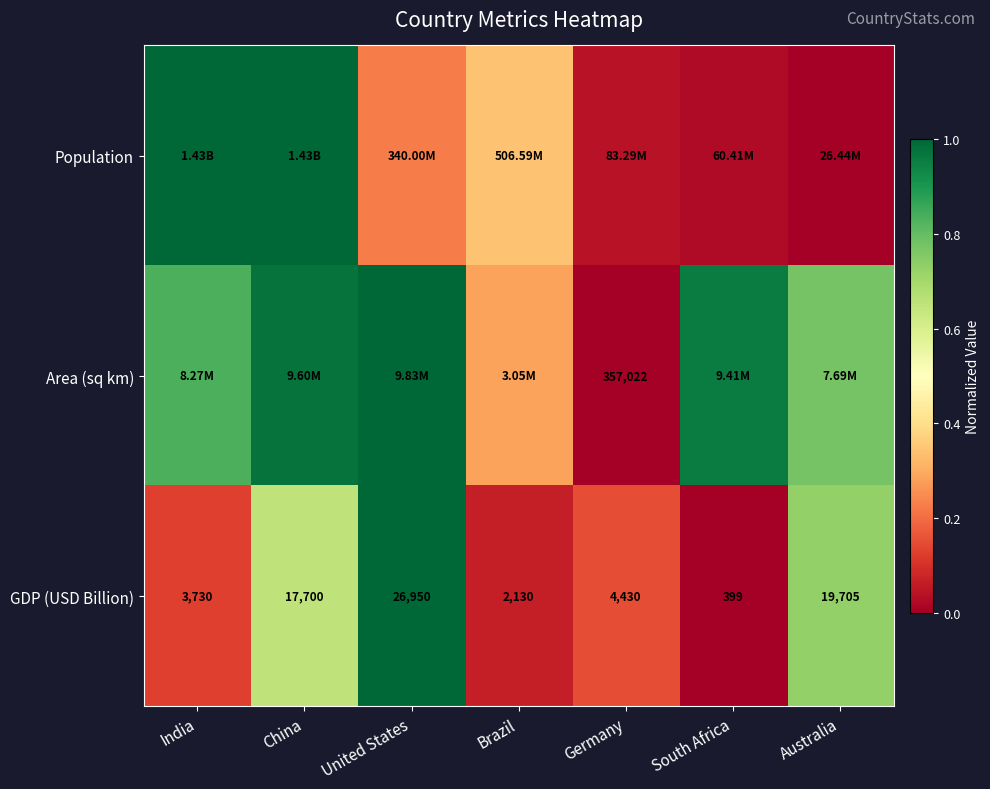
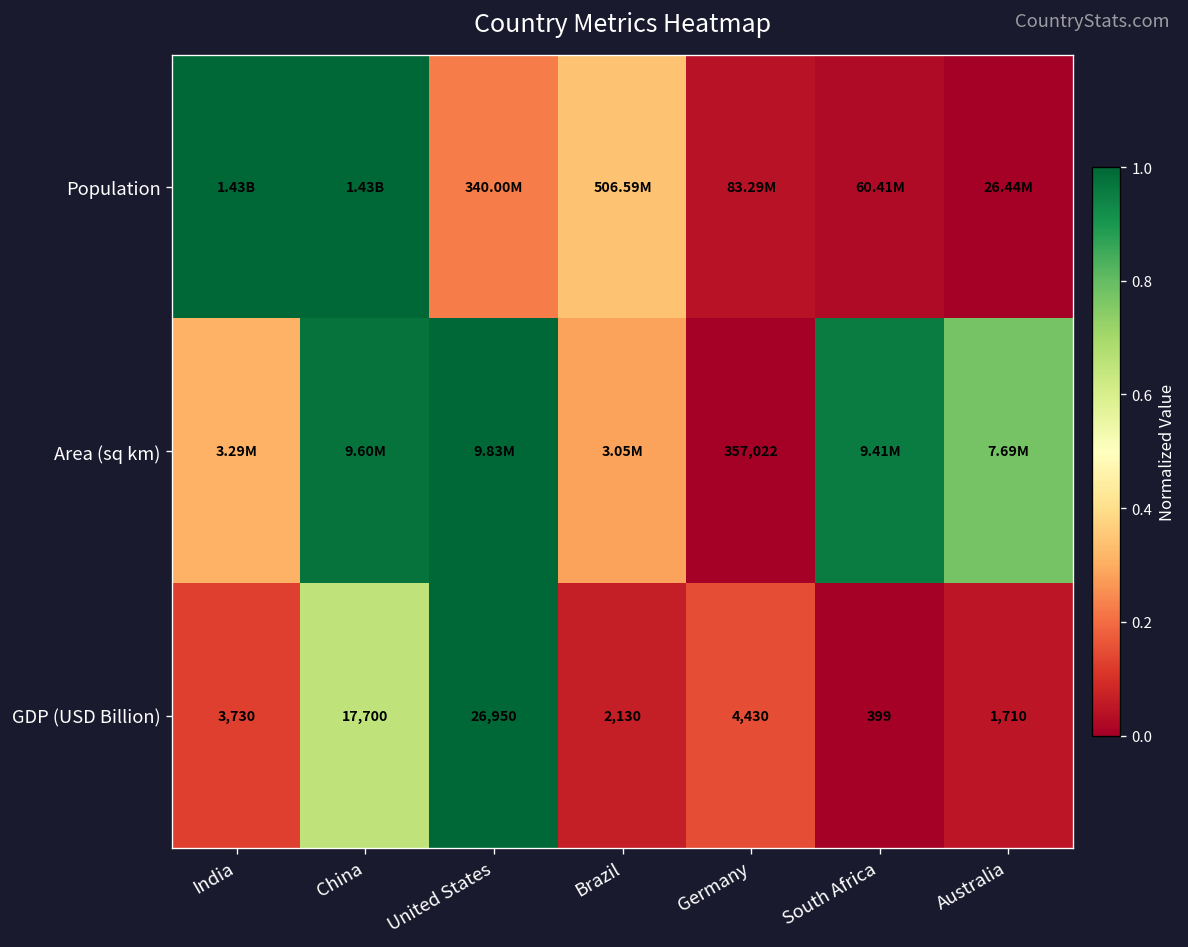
Area (sq km), India: 8.27M -> 3.29M
GDP (USD Billion), Australia: 19,705 -> 1,710
